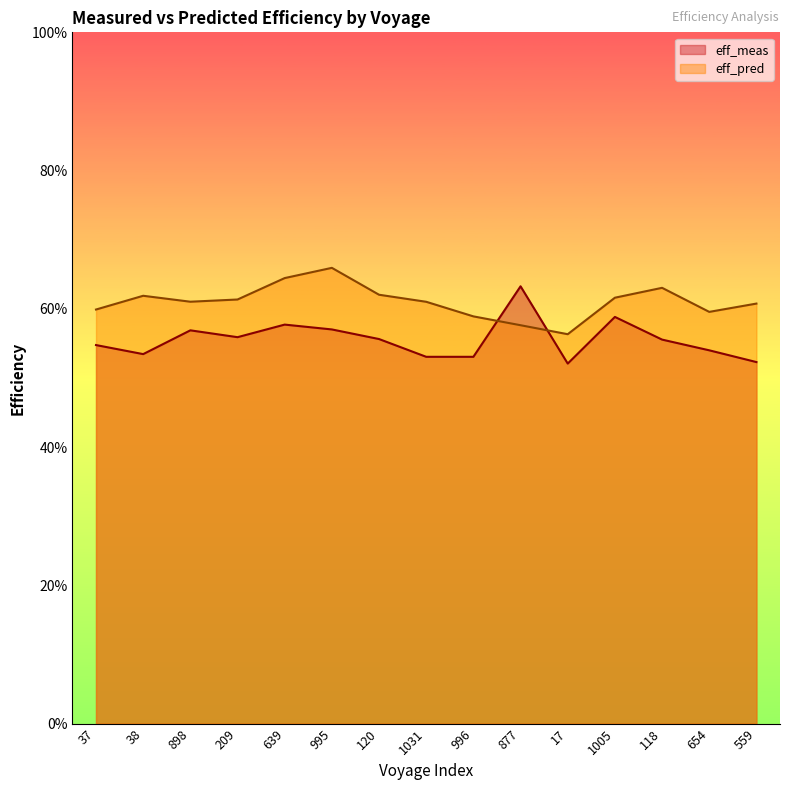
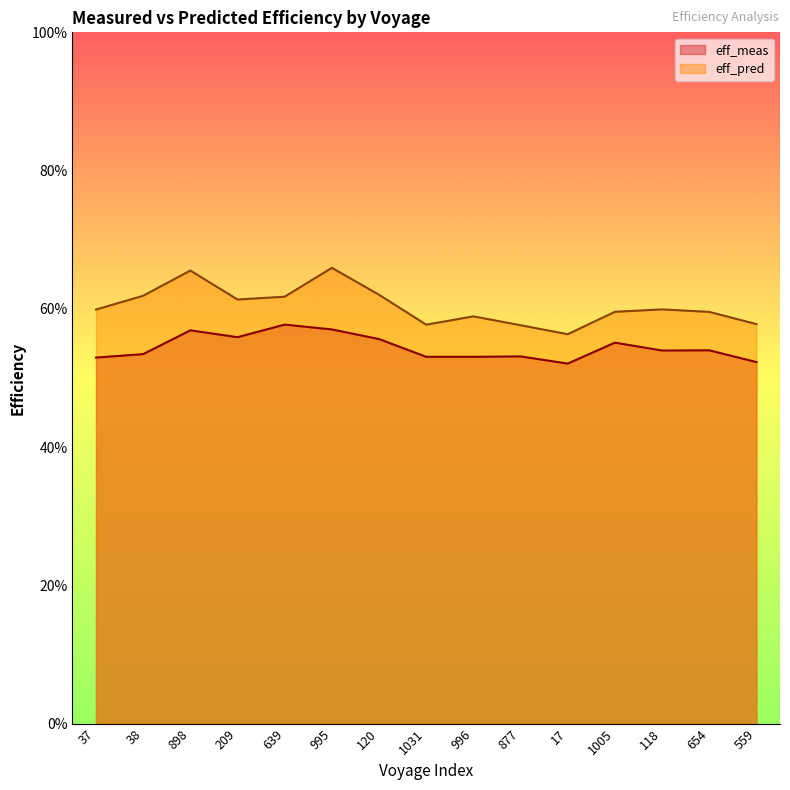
eff_meas, 37: 55% -> 53%
eff_pred, 898: 61% -> 66%
eff_pred, 639: 64% -> 62%
eff_pred, 1031: 61% -> 58%
eff_meas, 877: 63% -> 53%
eff_meas, 1005: 59% -> 55%
eff_pred, 1005: 62% -> 60%
eff_meas, 118: 56% -> 54%
eff_pred, 118: 63% -> 60%
eff_pred, 559: 61% -> 58%
